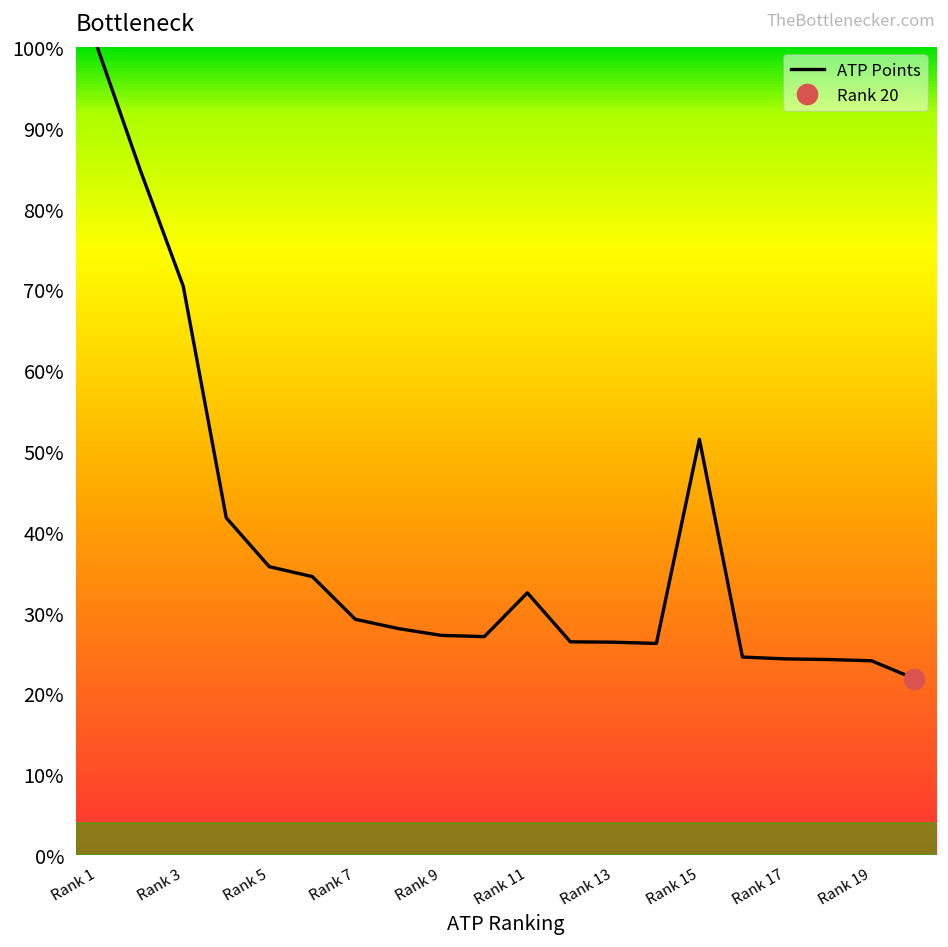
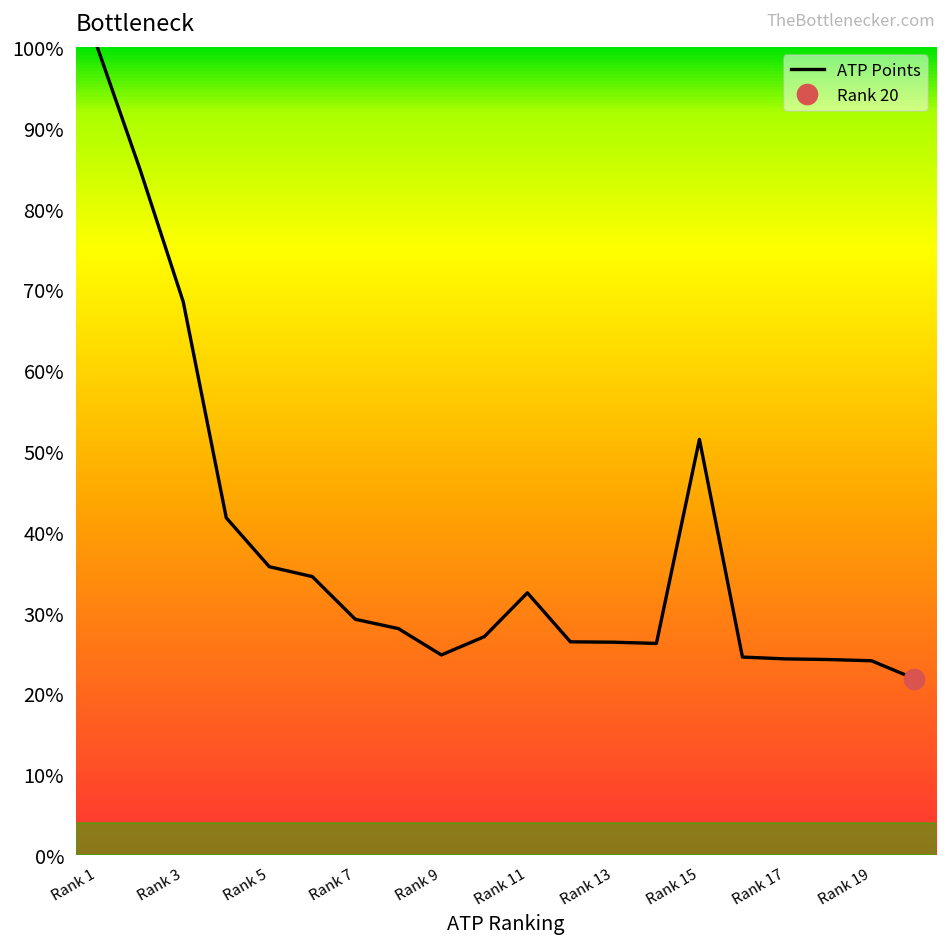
ATP Points, Rank 3: 70% -> 68%
ATP Points, Rank 9: 27% -> 25%
